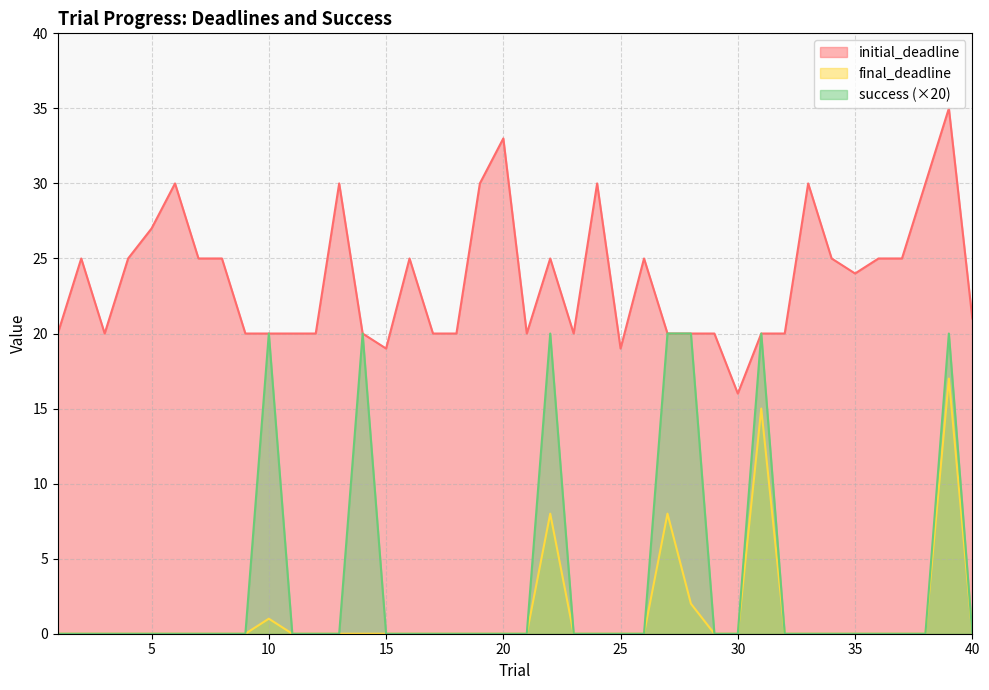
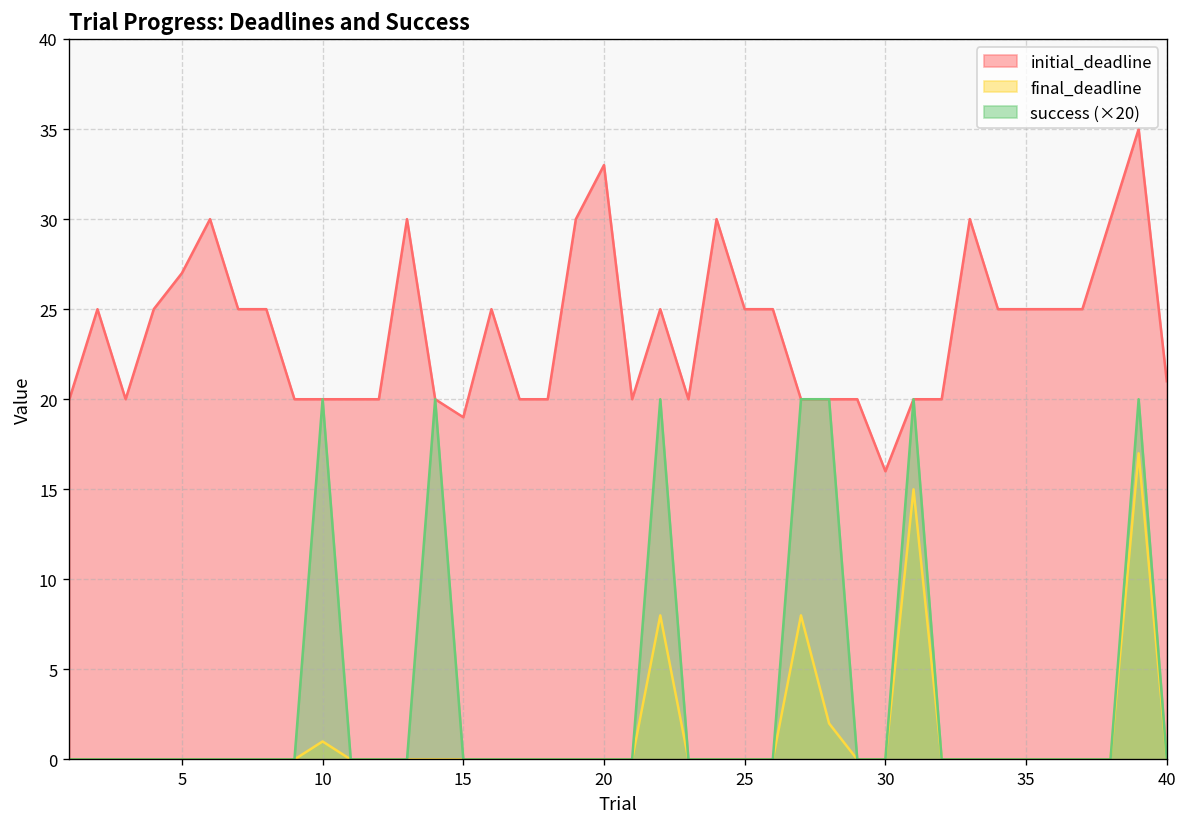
initial_deadline, 25: 19 -> 25
initial_deadline, 35: 24 -> 25
